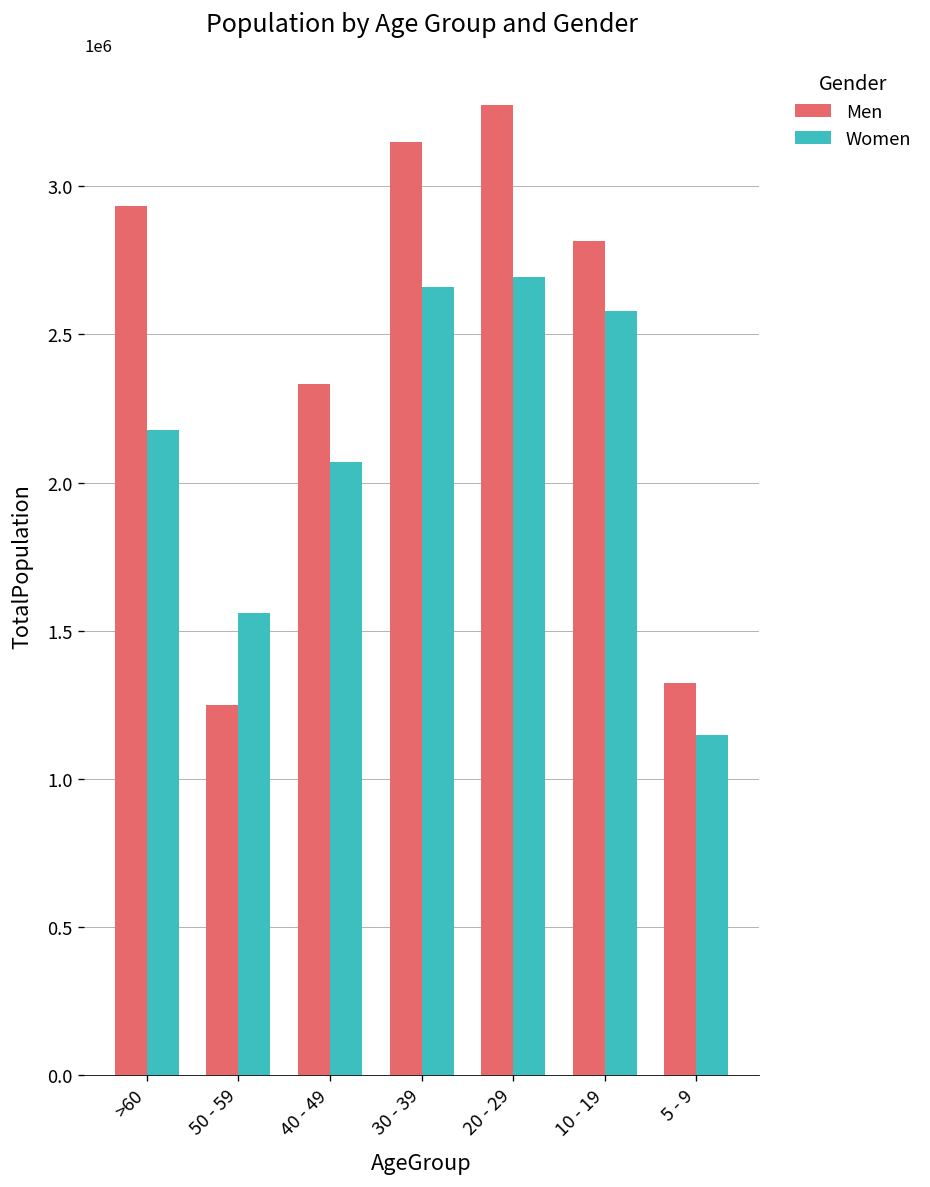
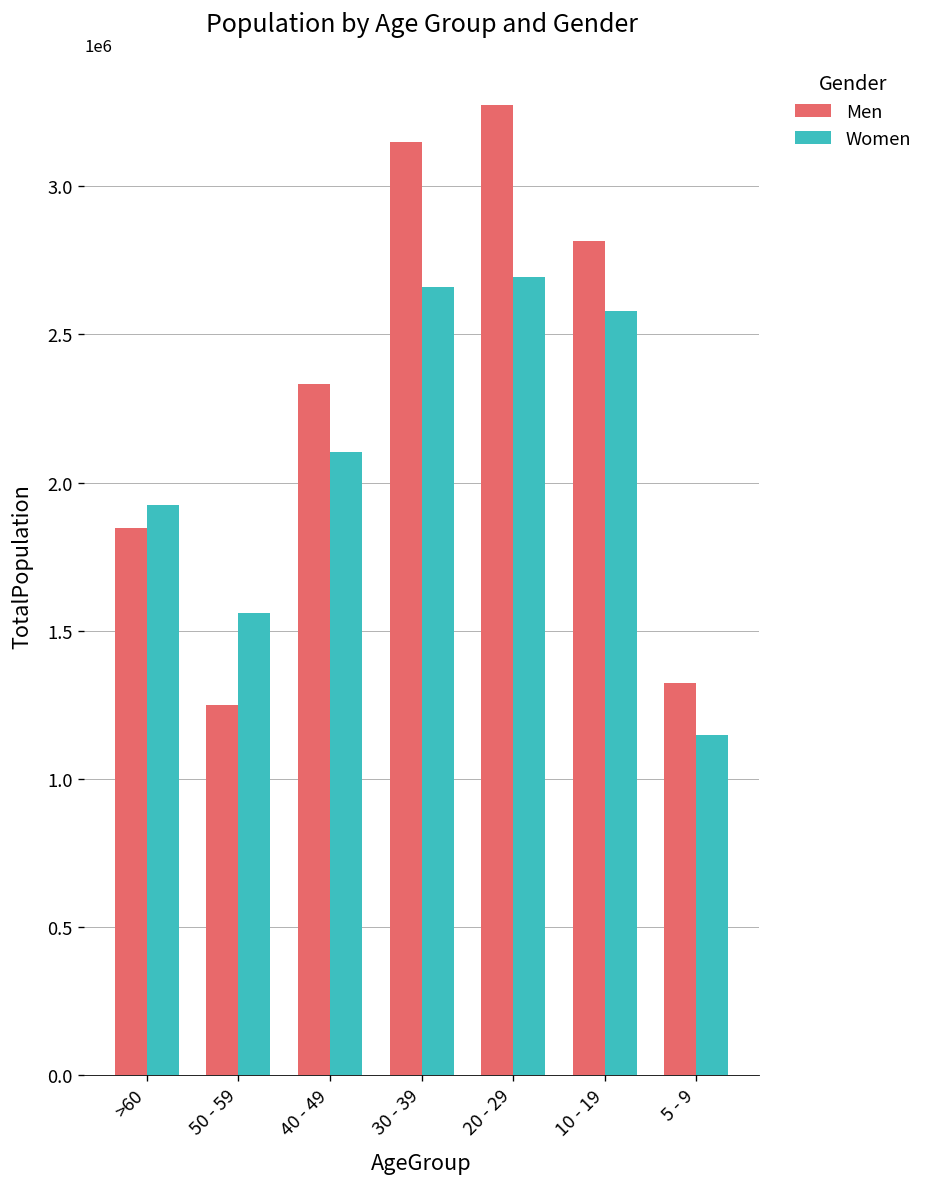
Men, >60: 2930000 -> 1850000
Women, >60: 2180000 -> 1920000
Women, 40 - 49: 2070000 -> 2100000
